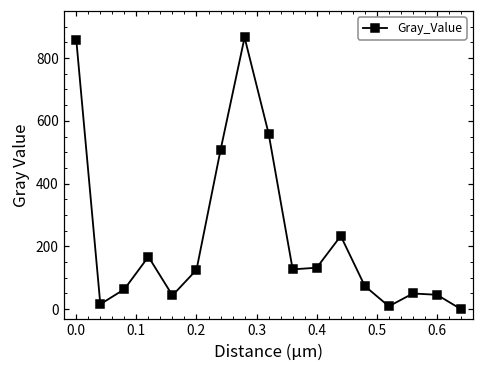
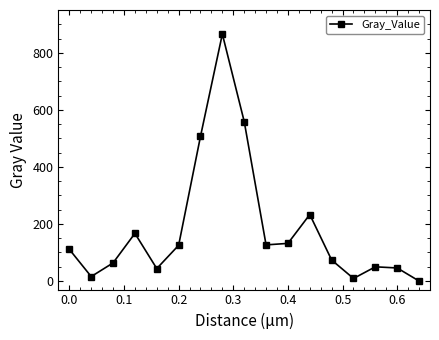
0.0: 860 -> 110
